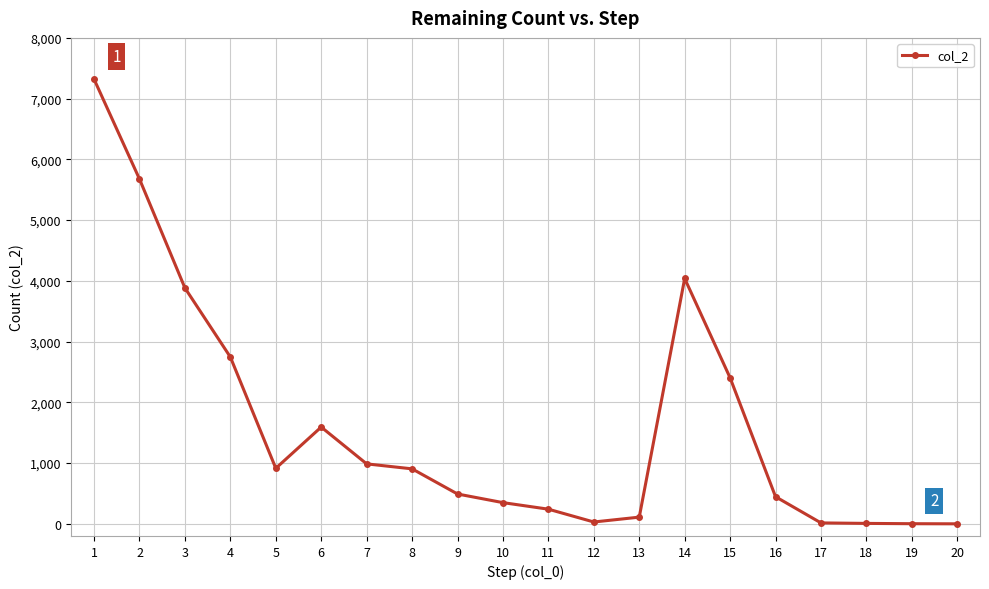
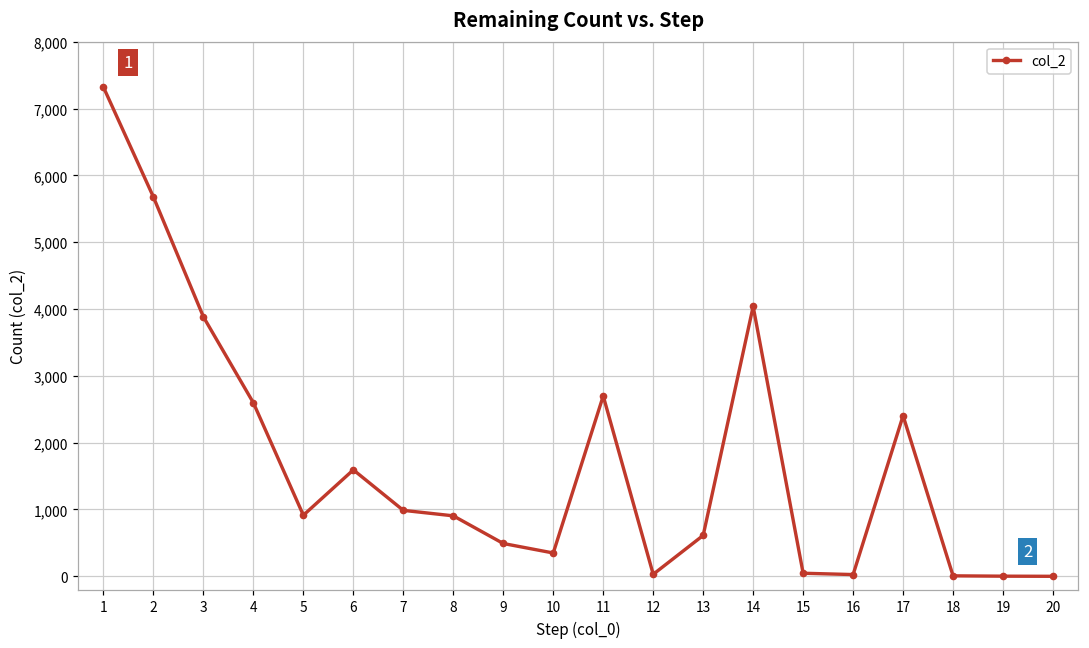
4: 2,700 -> 2,600
11: 200 -> 2,700
13: 100 -> 600
15: 2,400 -> 0
16: 400 -> 0
17: 0 -> 2,400
